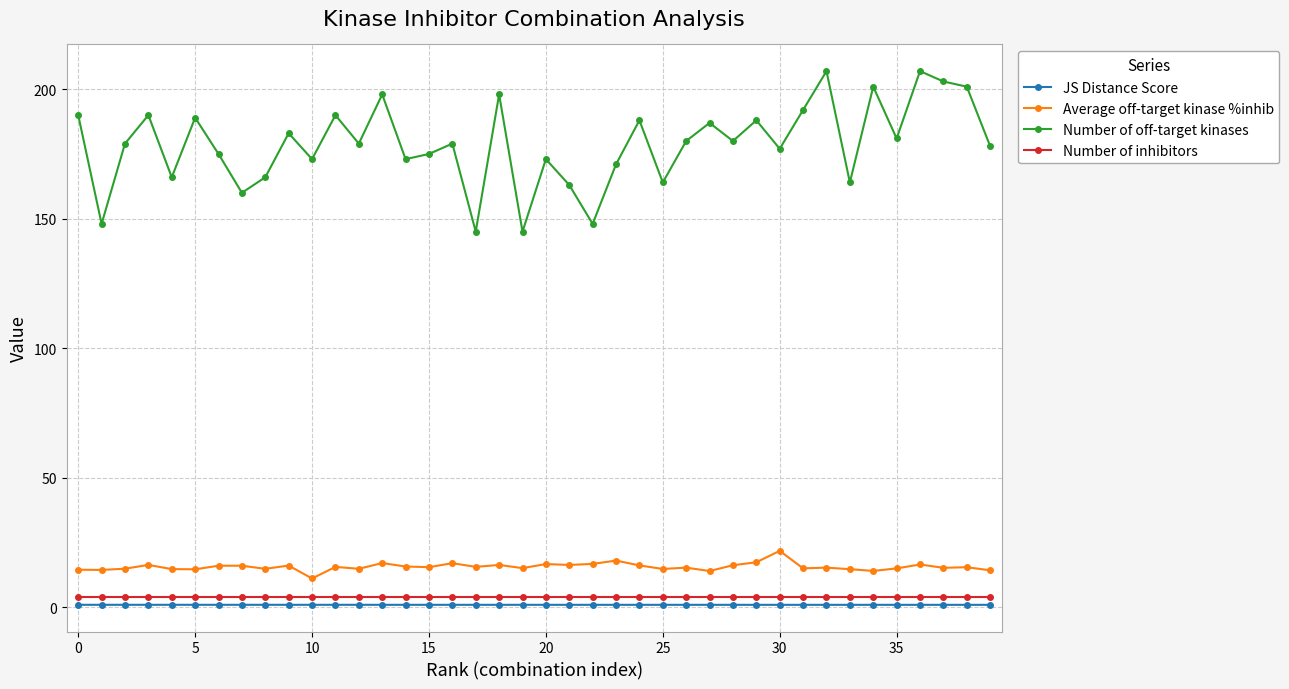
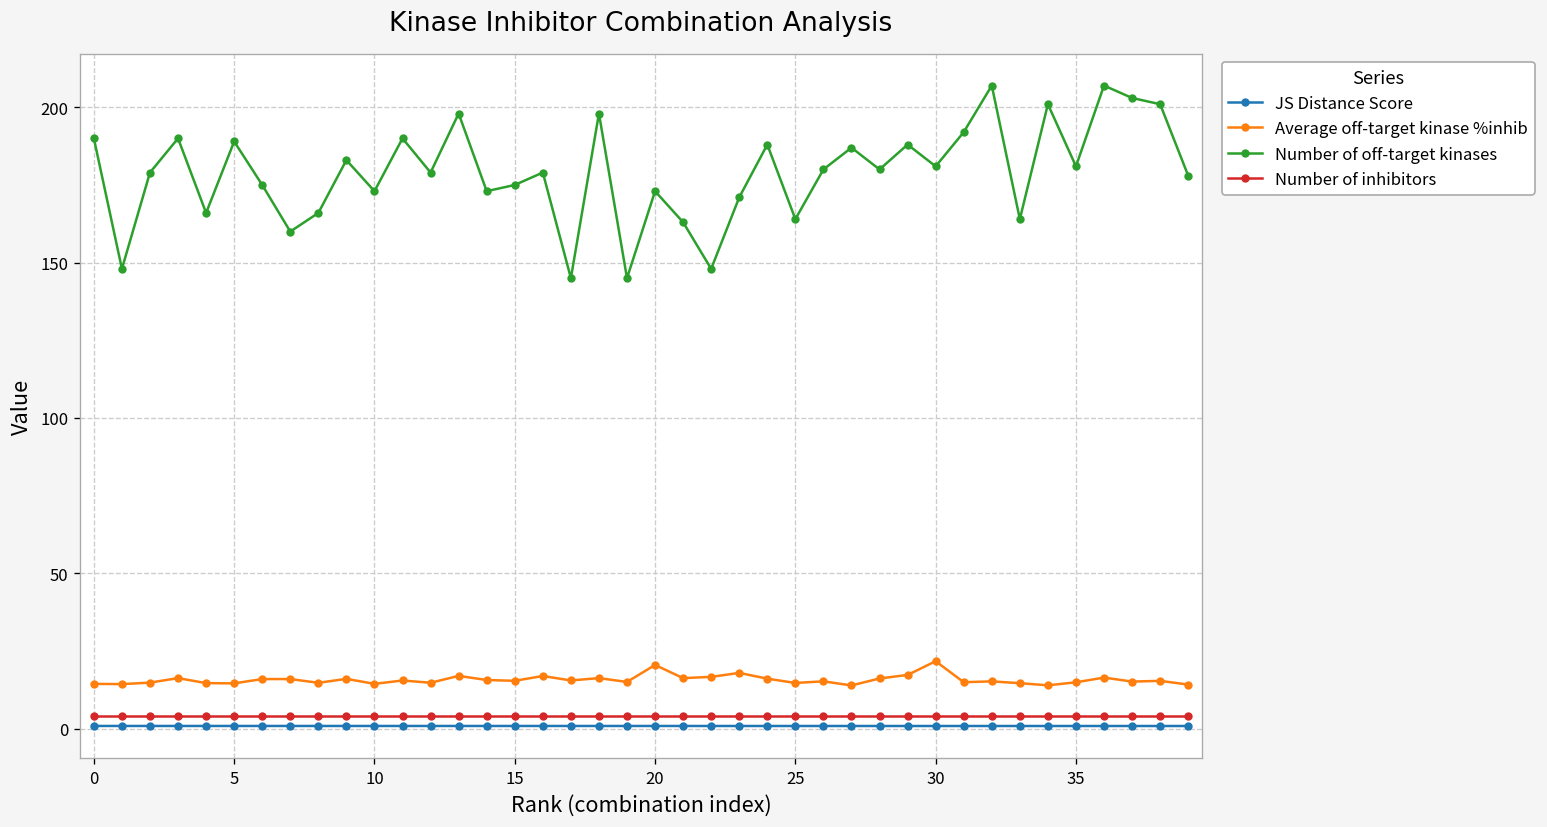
Average off-target kinase %inhib, 10: 11 -> 14
Average off-target kinase %inhib, 20: 17 -> 20
Number of off-target kinases, 30: 177 -> 181
